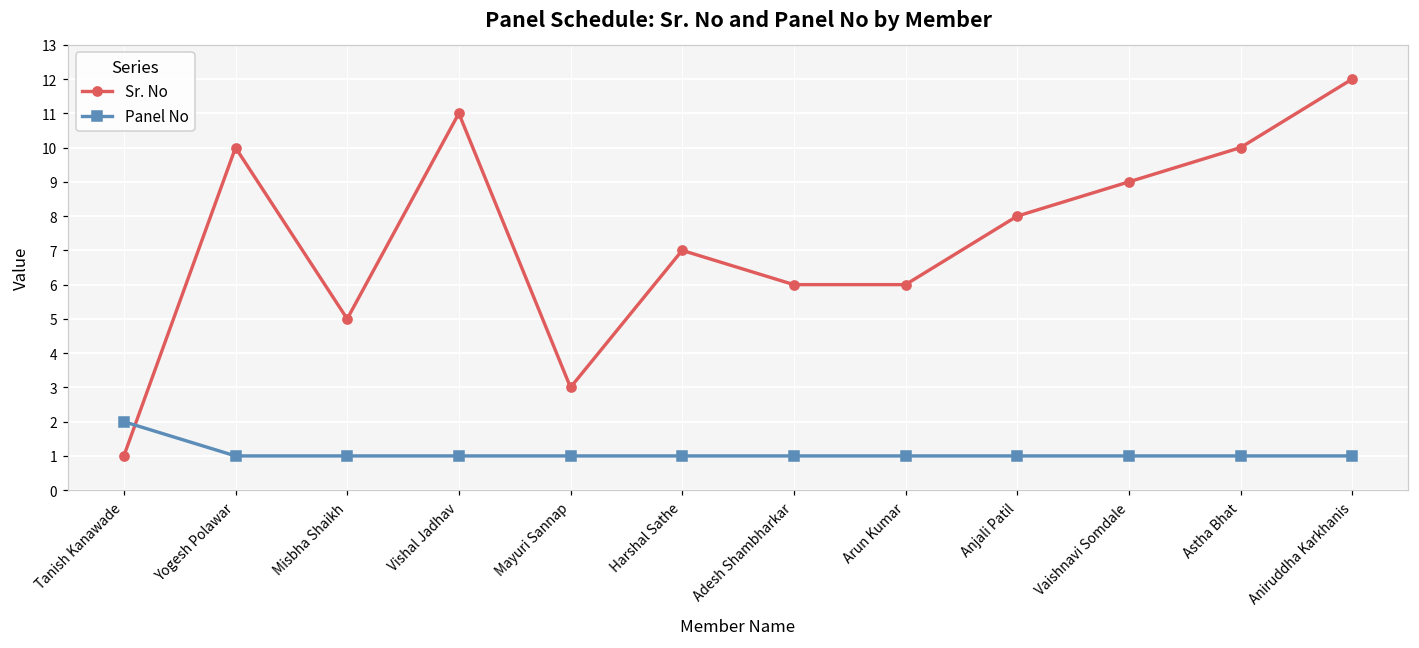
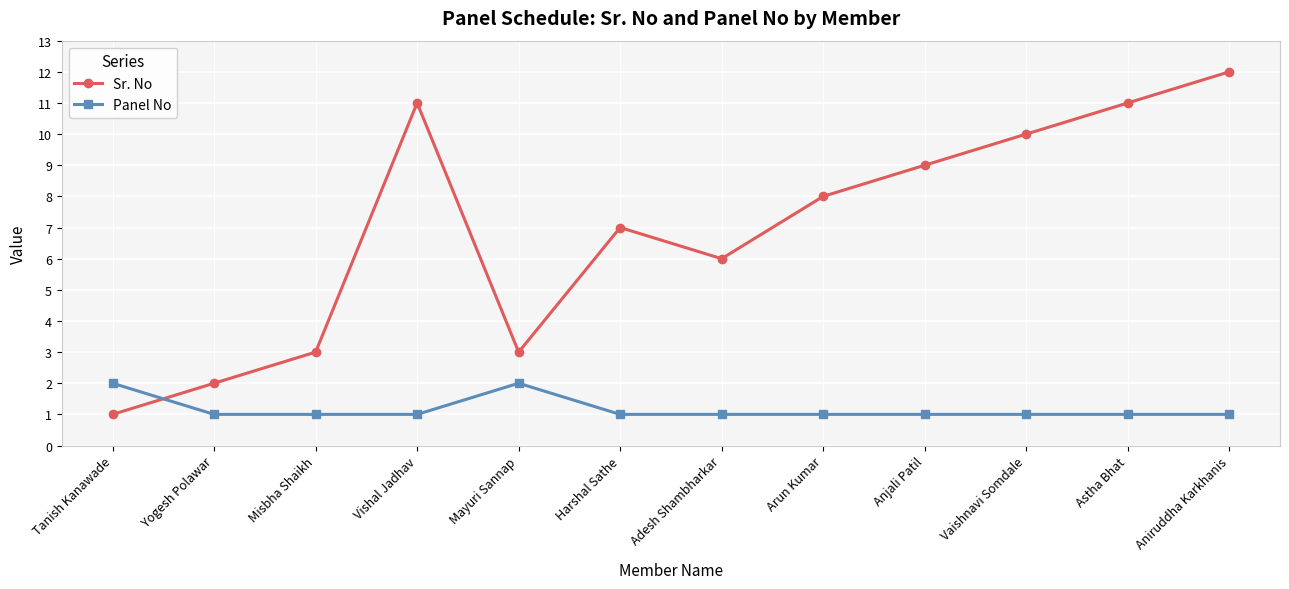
Sr. No, Yogesh Polawar: 10 -> 2
Sr. No, Misbha Shaikh: 5 -> 3
Panel No, Mayuri Sannap: 1 -> 2
Sr. No, Arun Kumar: 6 -> 8
Sr. No, Anjali Patil: 8 -> 9
Sr. No, Vaishnavi Somdale: 9 -> 10
Sr. No, Astha Bhat: 10 -> 11
